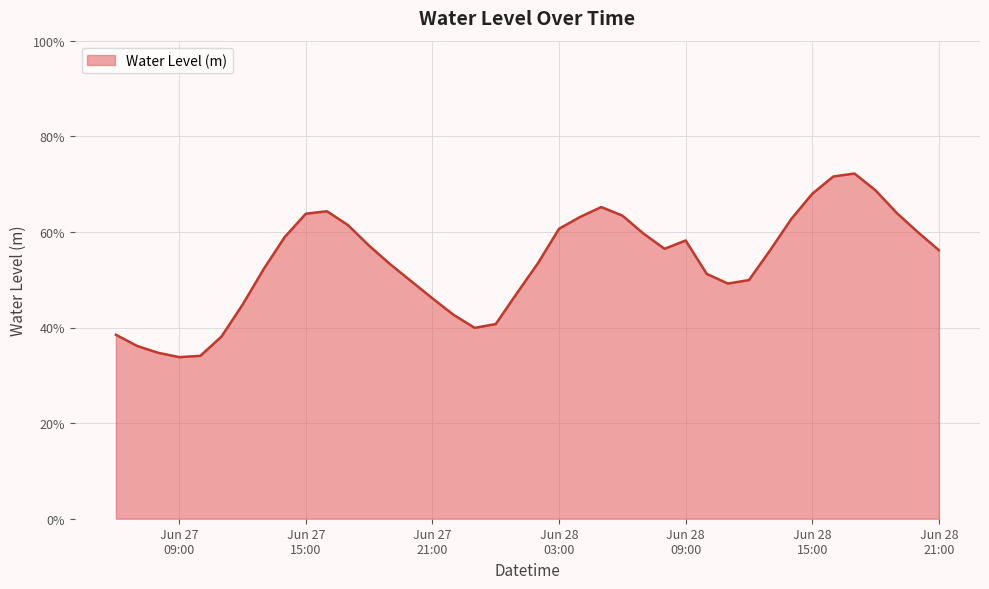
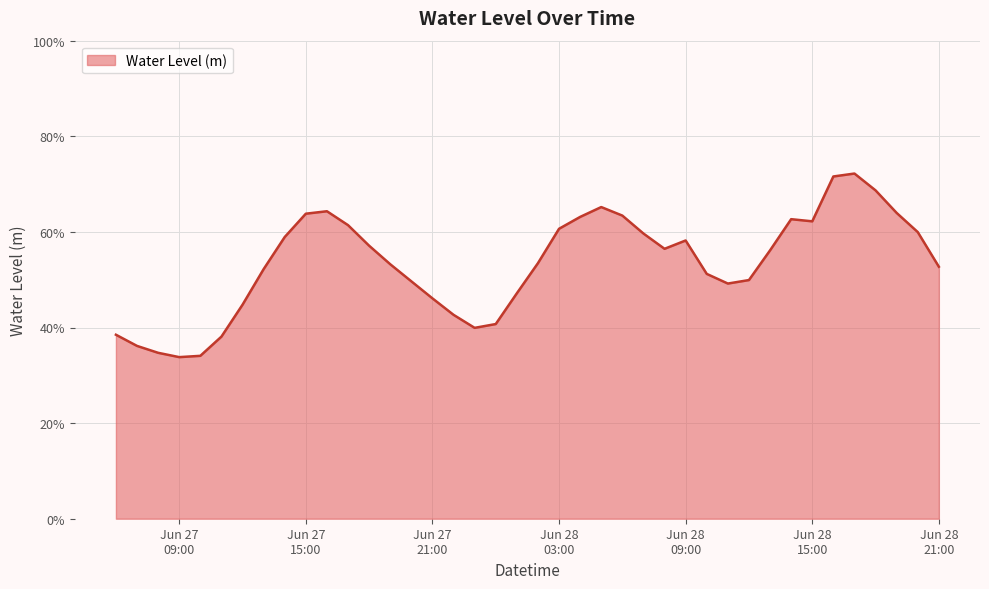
Jun 28 15:00: 68% -> 62%
Jun 28 21:00: 56% -> 53%
